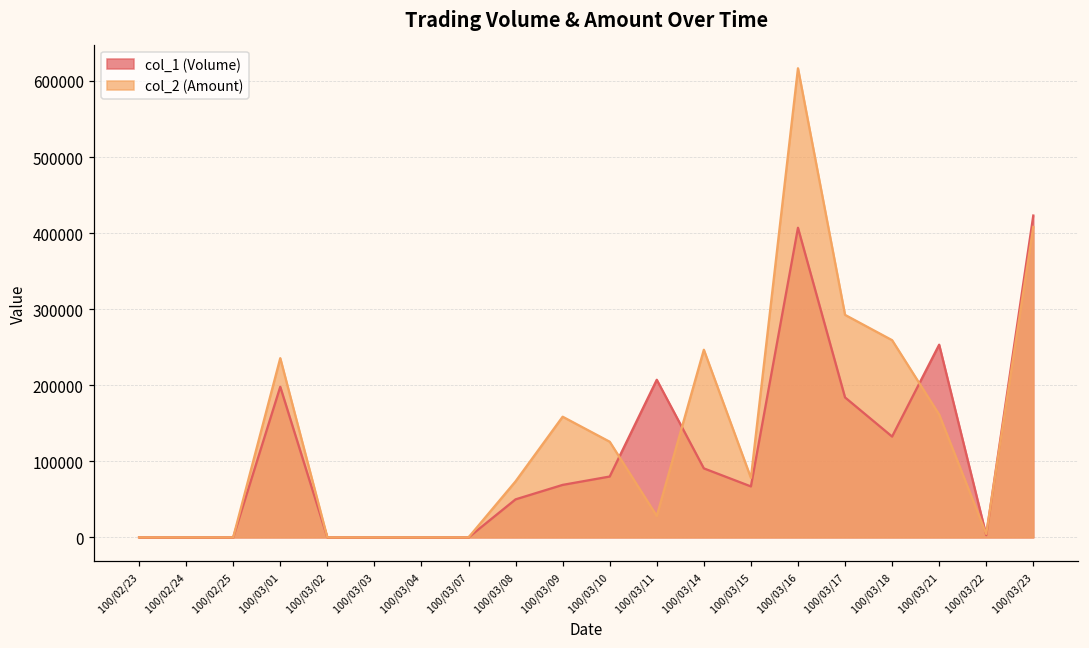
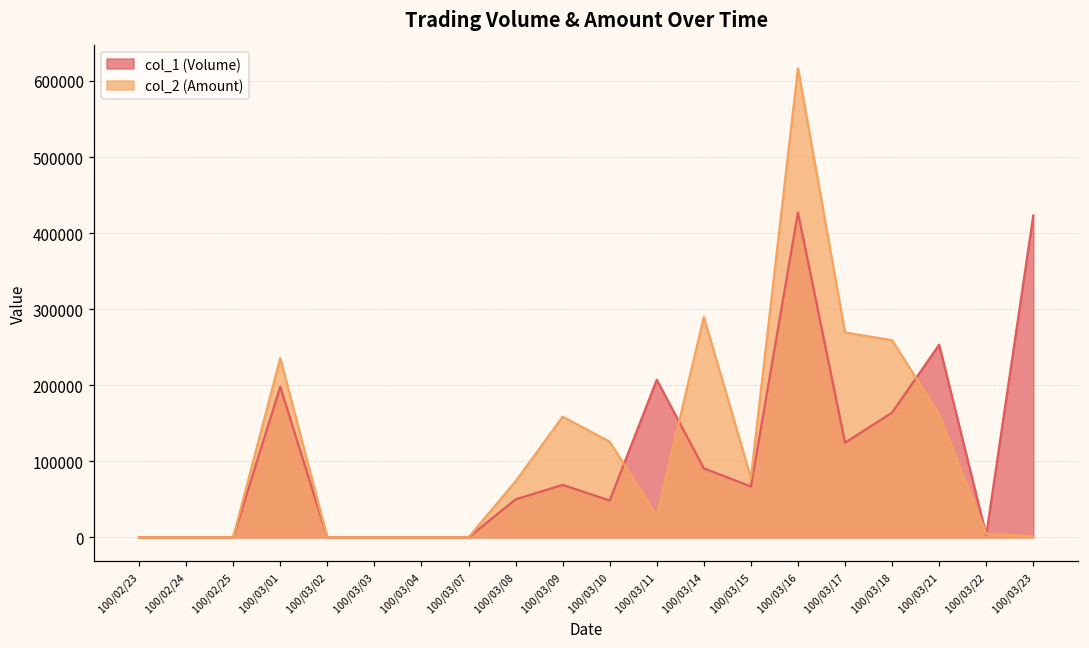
col_1 (Volume), 100/03/10: 80000 -> 50000
col_2 (Amount), 100/03/14: 250000 -> 290000
col_1 (Volume), 100/03/16: 410000 -> 430000
col_1 (Volume), 100/03/17: 180000 -> 120000
col_2 (Amount), 100/03/17: 290000 -> 270000
col_1 (Volume), 100/03/18: 130000 -> 160000
col_2 (Amount), 100/03/23: 410000 -> 0
